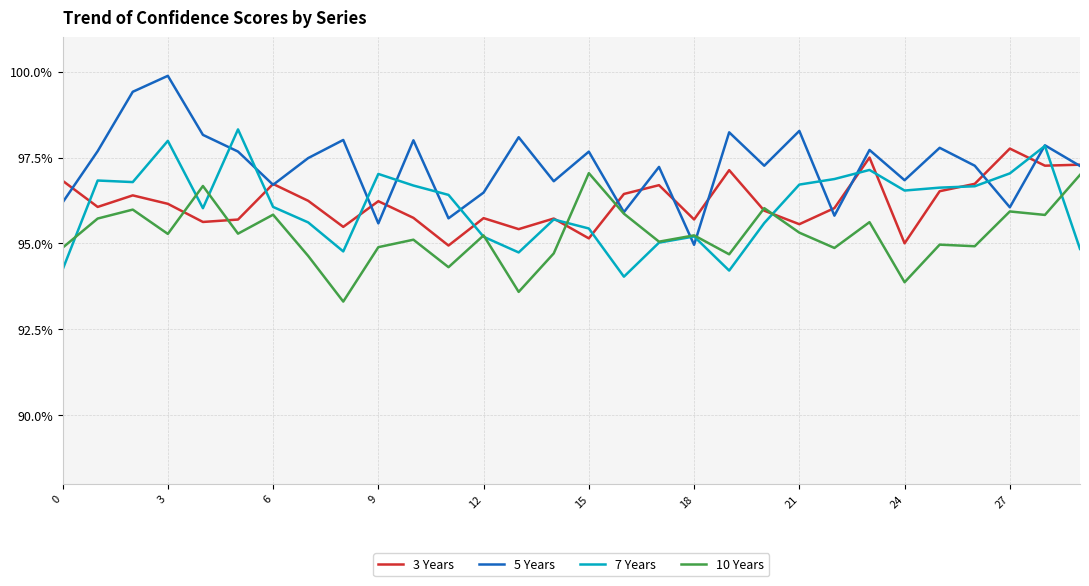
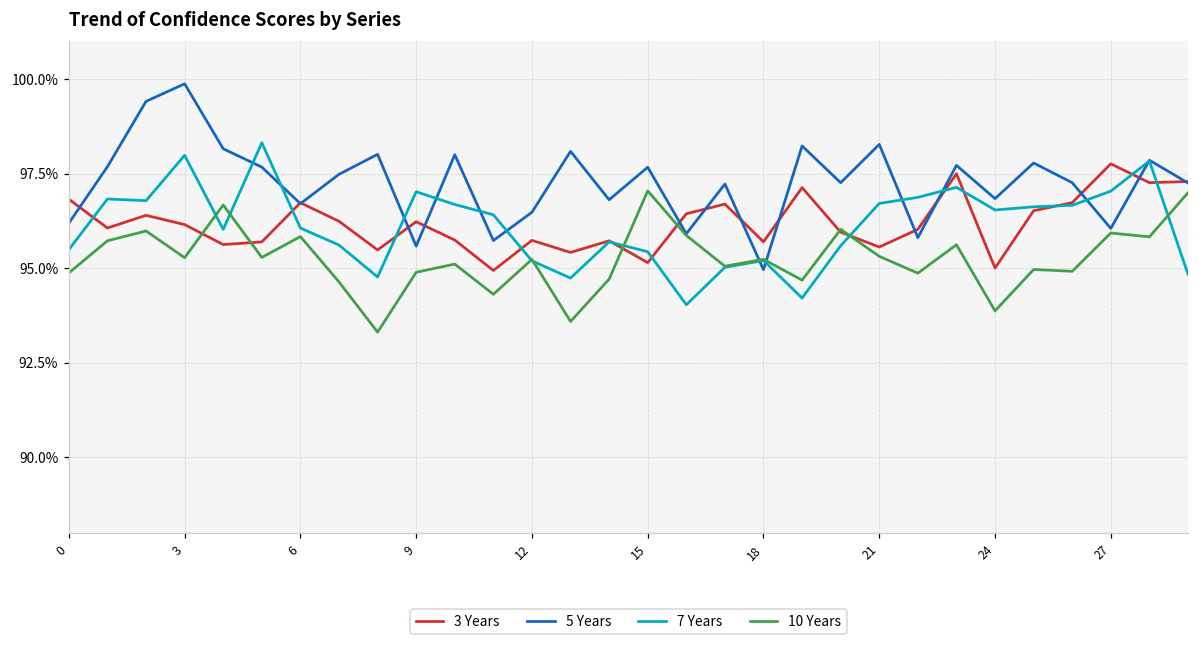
7 Years, 0: 94.2% -> 95.5%
